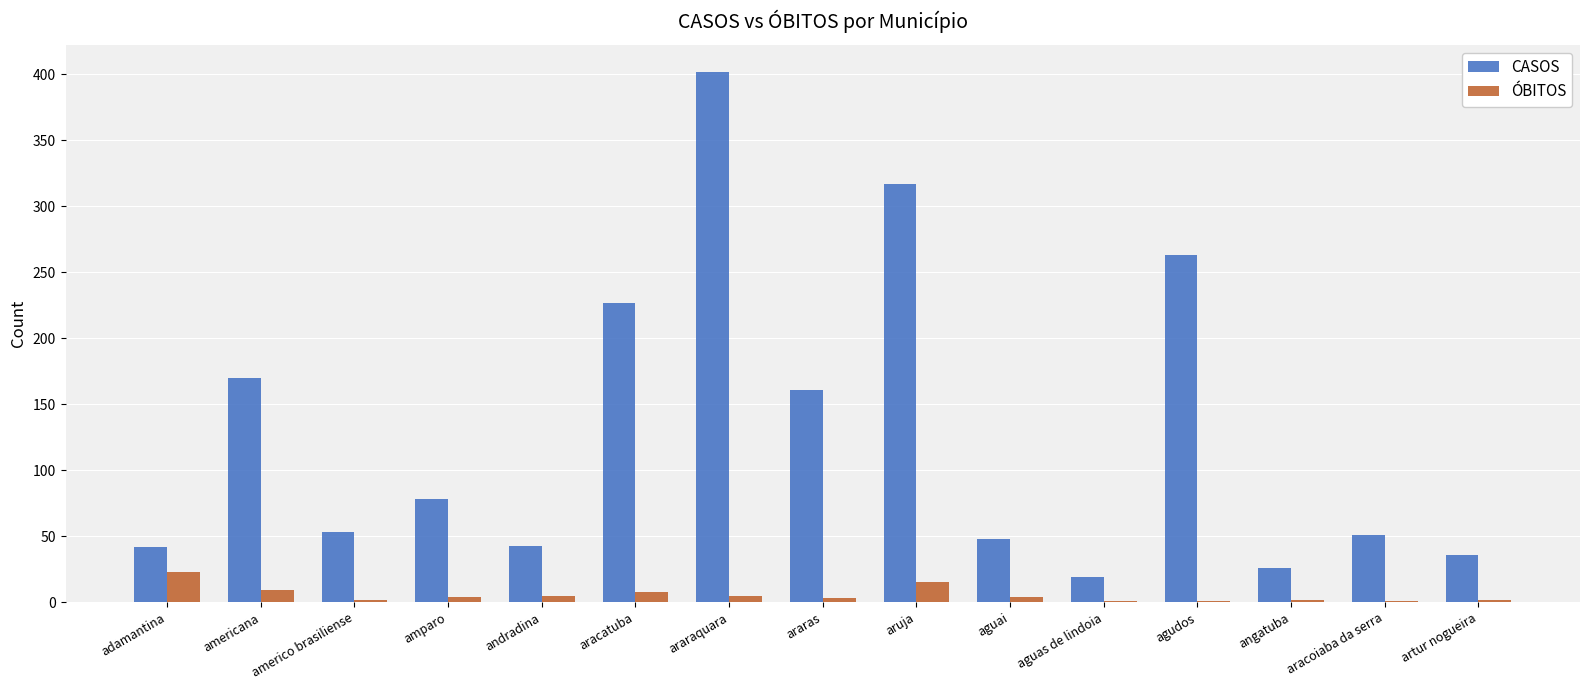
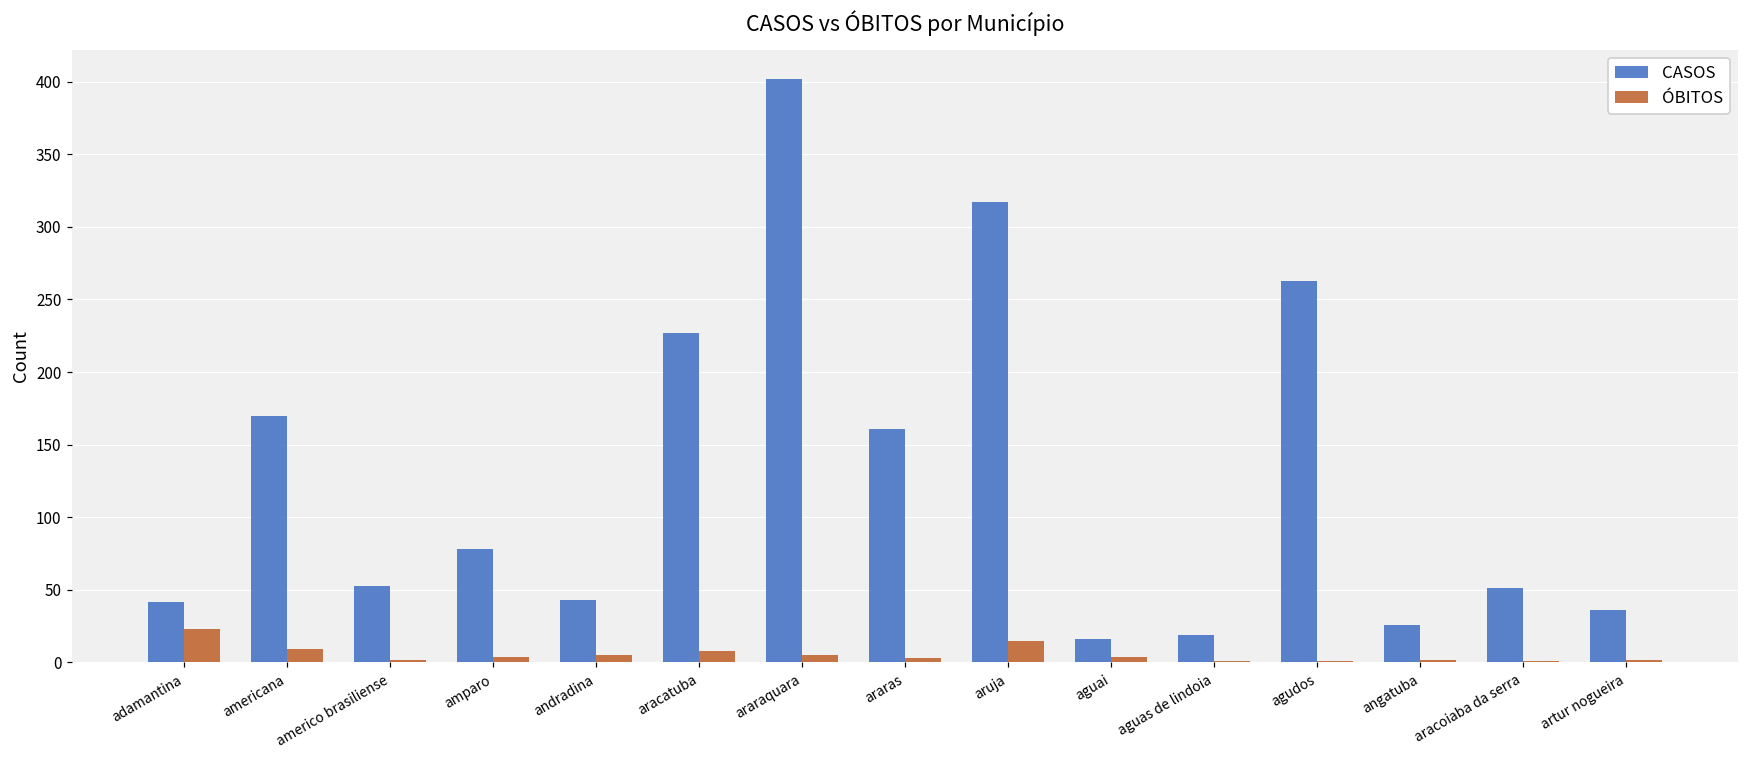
CASOS, aguai: 48 -> 16
